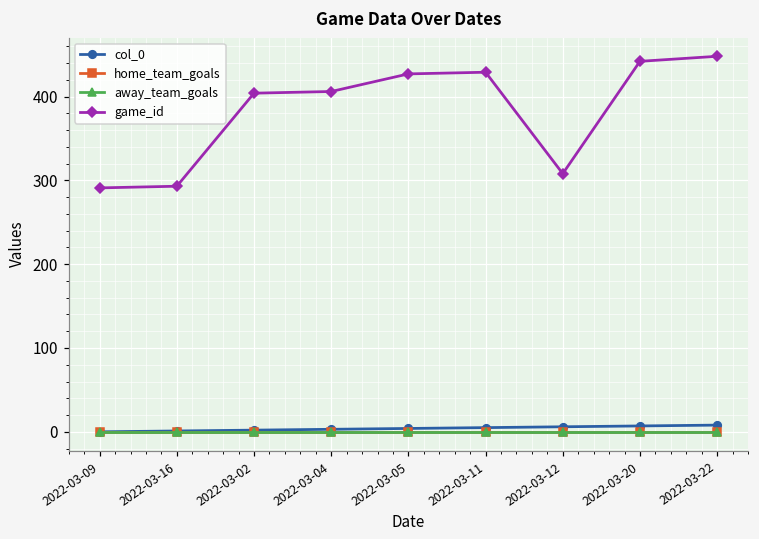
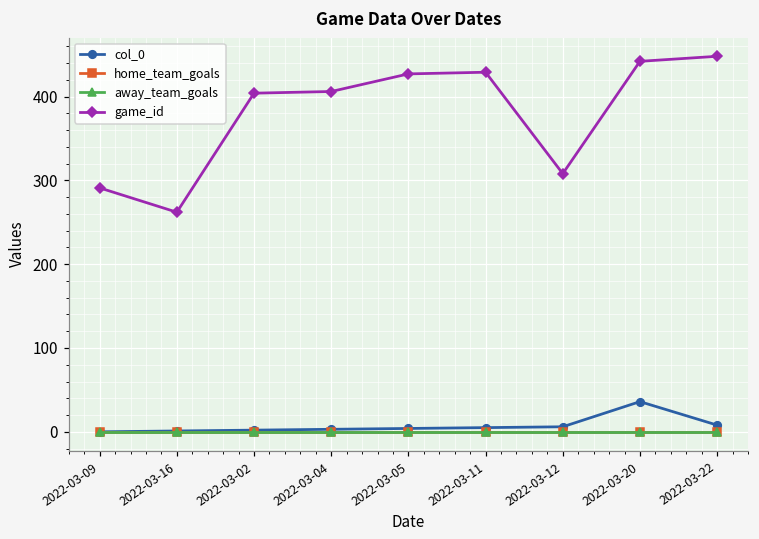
game_id, 2022-03-16: 290 -> 260
col_0, 2022-03-20: 10 -> 40
